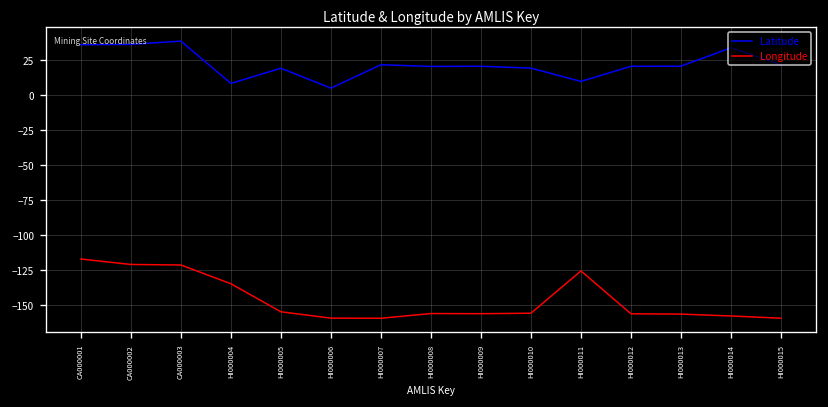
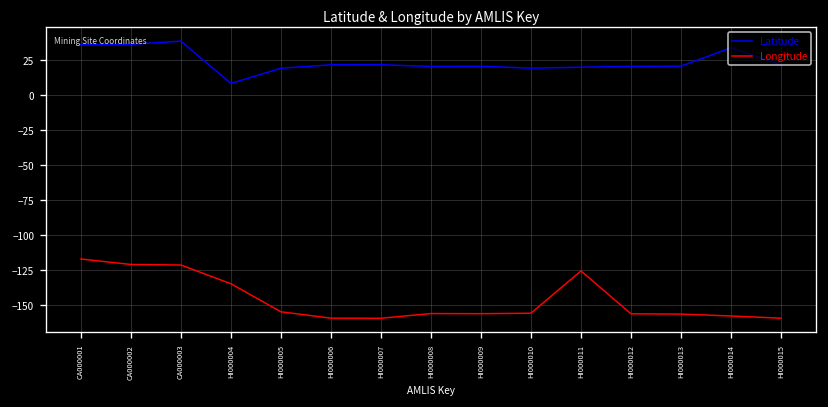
Latitude, HI000006: 5 -> 22
Latitude, HI000011: 10 -> 20
